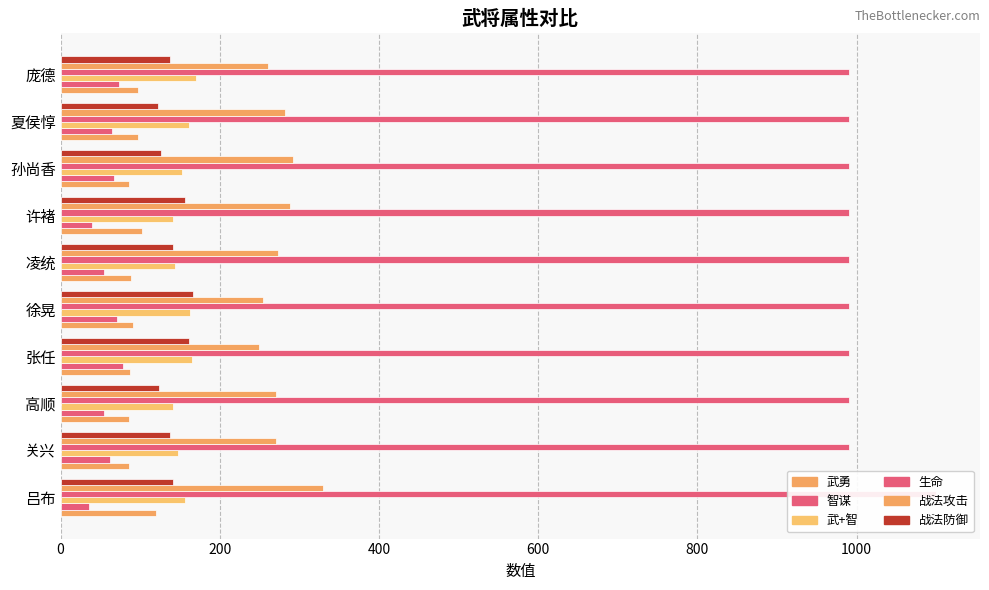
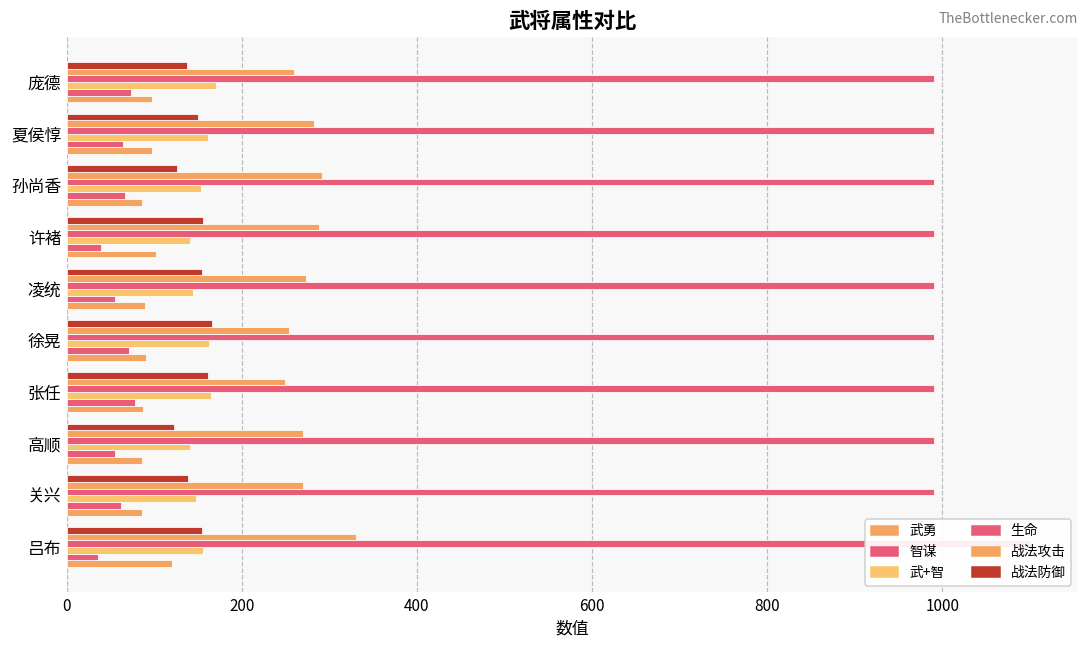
战法防御, 夏侯惇: 120 -> 150
战法防御, 凌统: 140 -> 160
战法防御, 吕布: 140 -> 150
